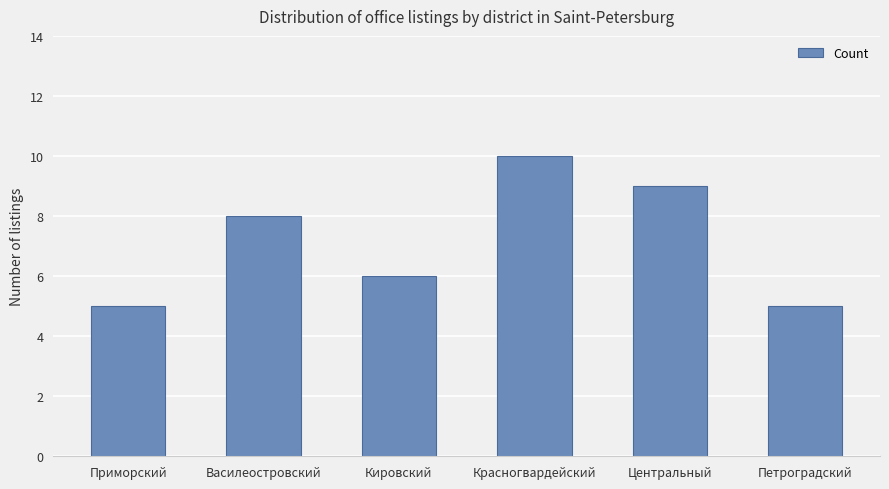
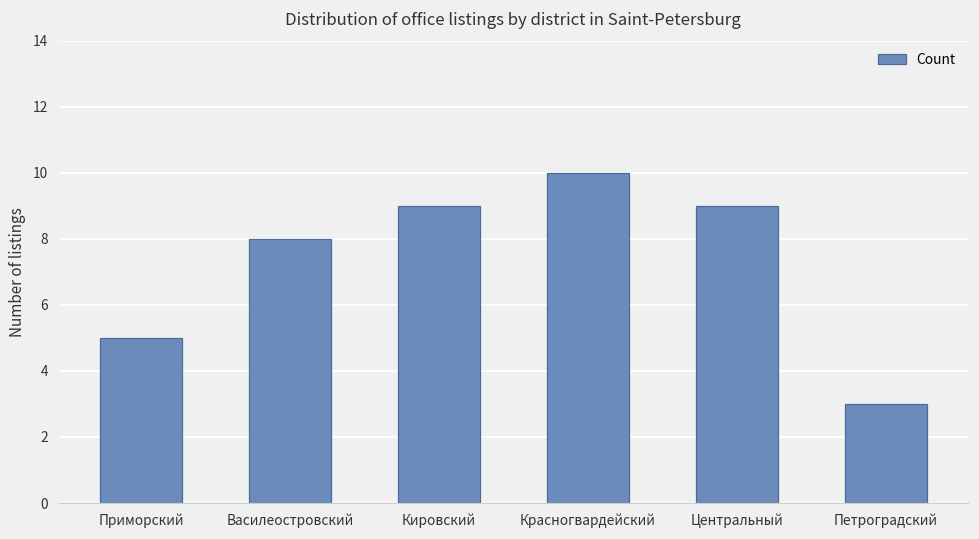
Кировский: 6 -> 9
Петроградский: 5 -> 3
